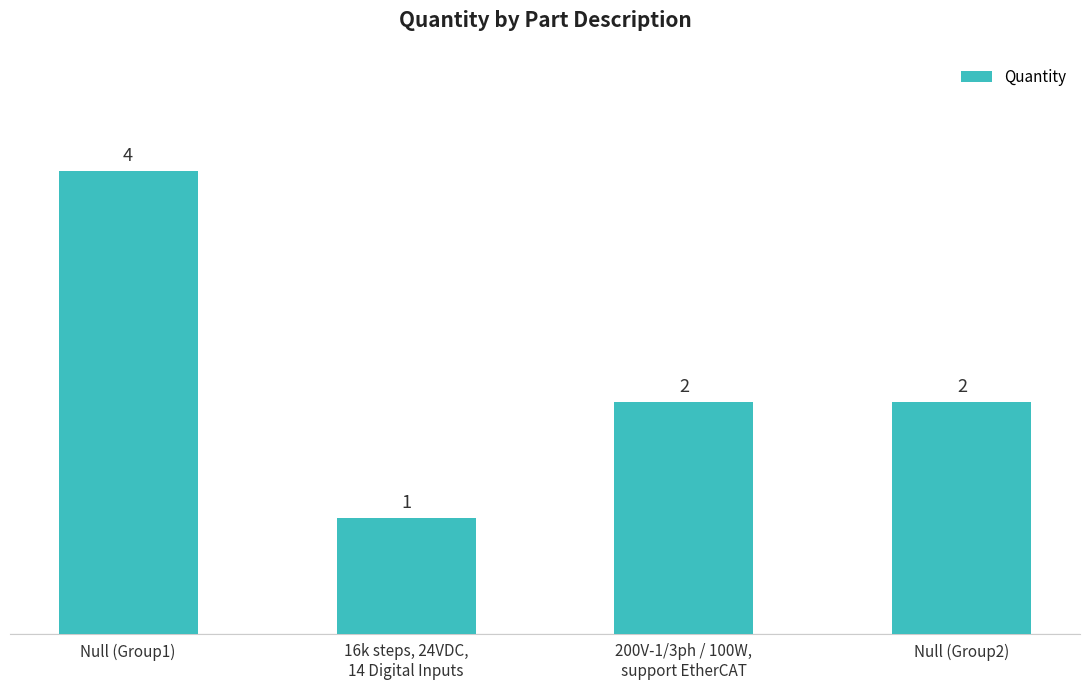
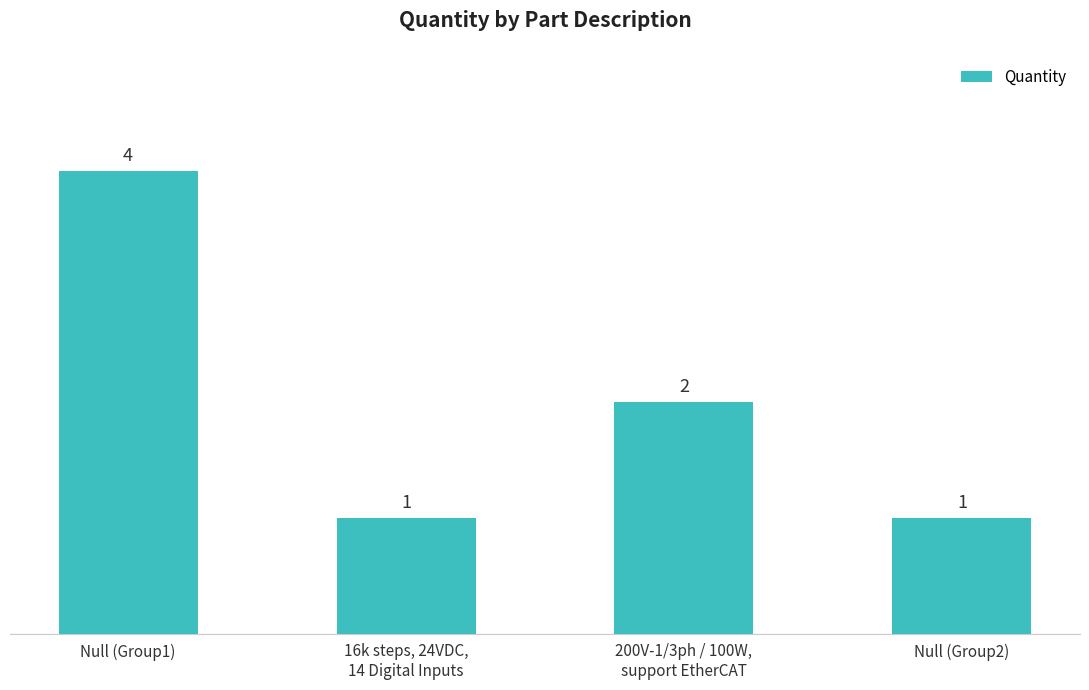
Null (Group2): 2 -> 1
